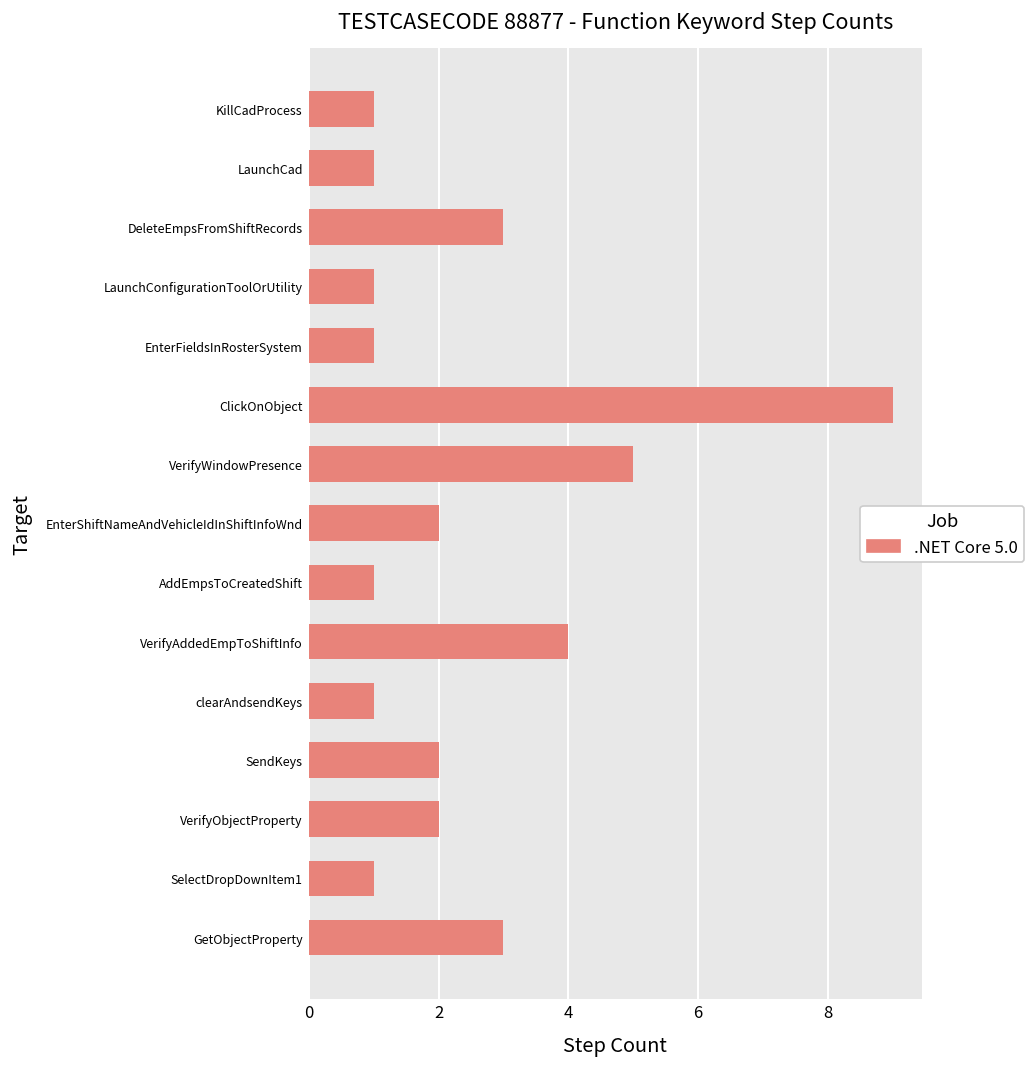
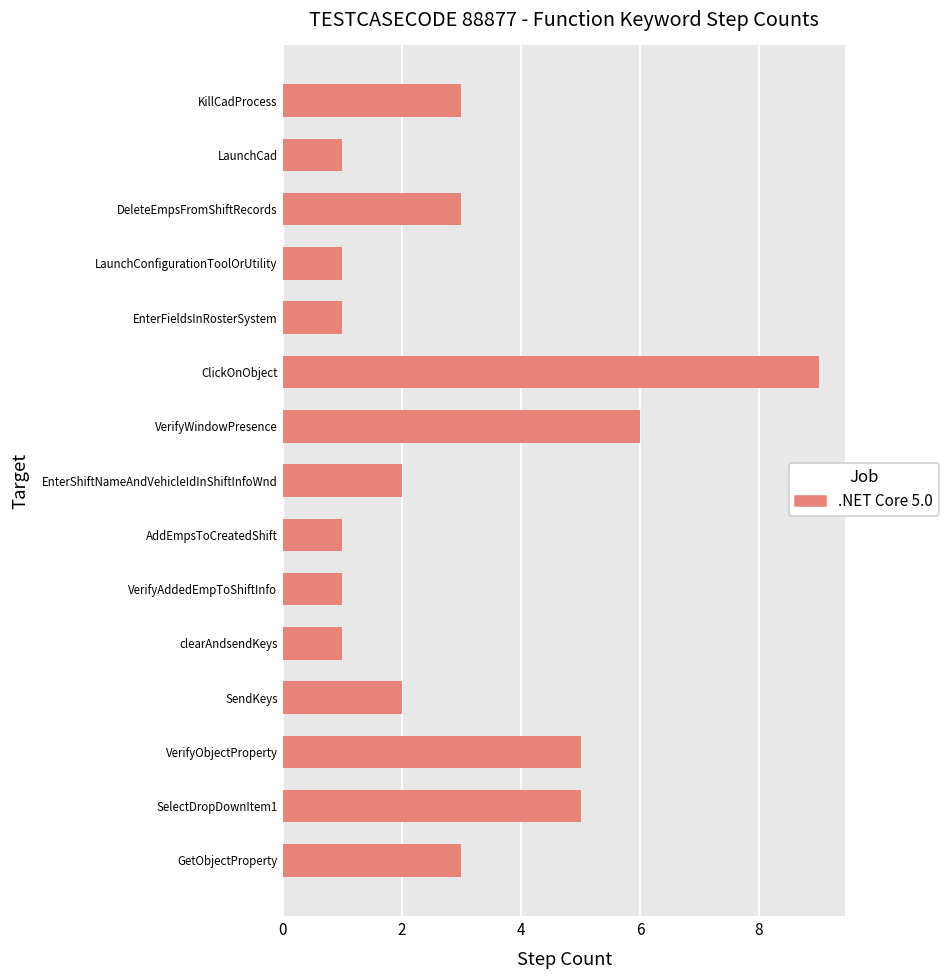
KillCadProcess: 1 -> 3
VerifyWindowPresence: 5 -> 6
VerifyAddedEmpToShiftInfo: 4 -> 1
VerifyObjectProperty: 2 -> 5
SelectDropDownItem1: 1 -> 5
